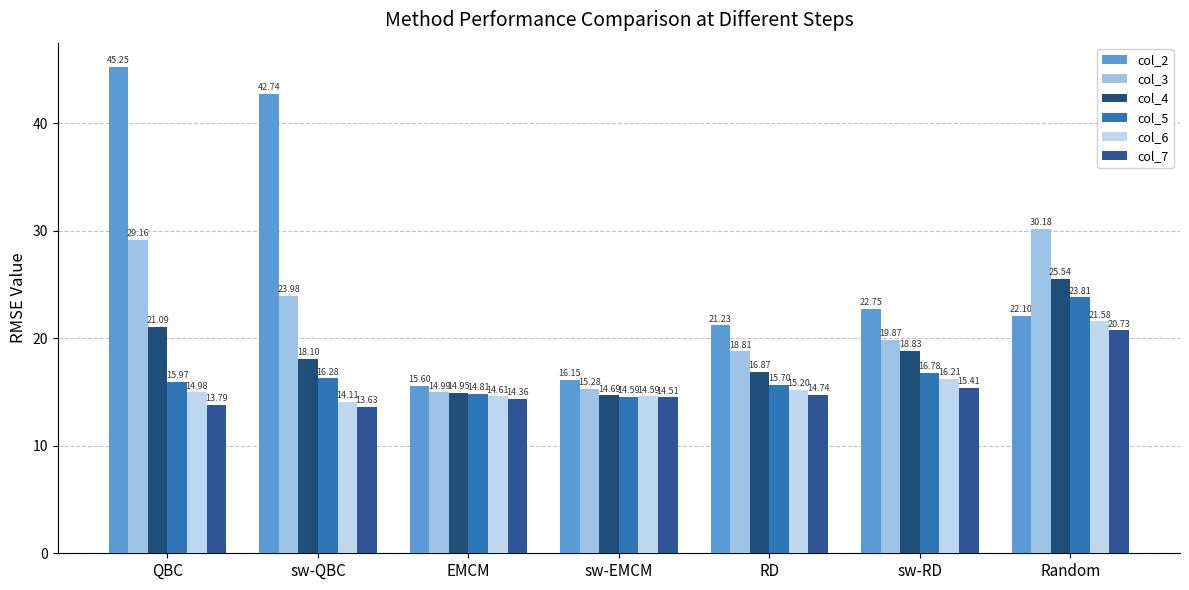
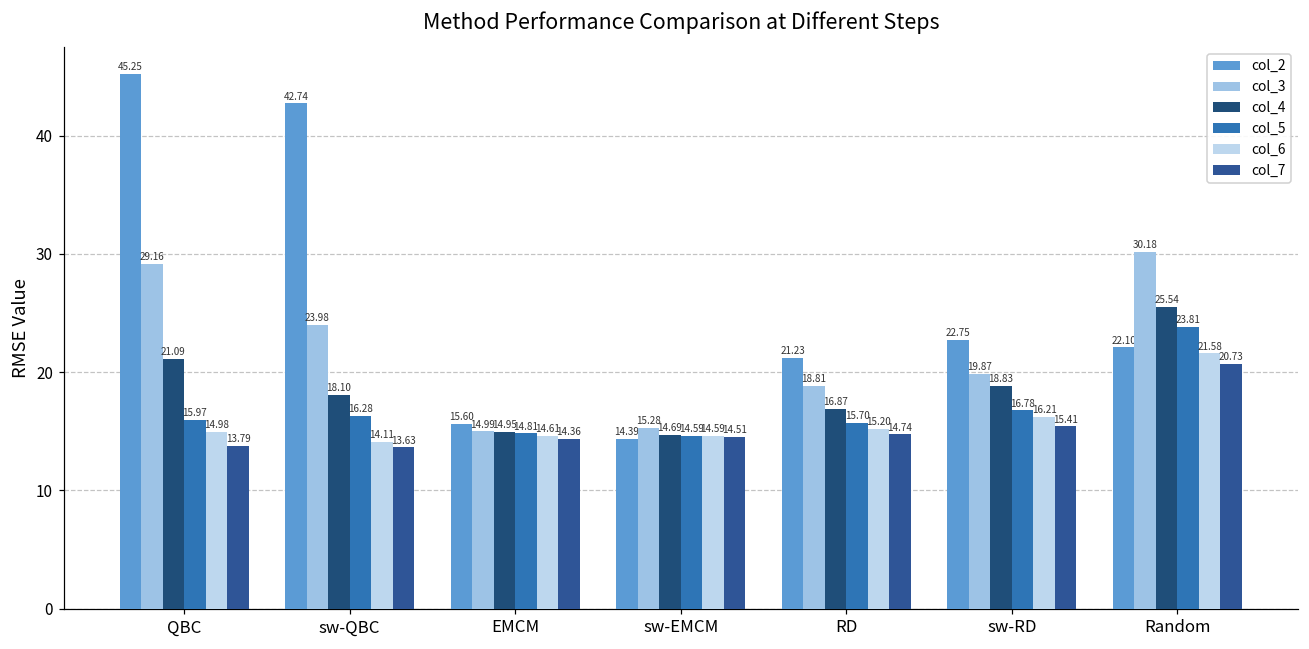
col_2, sw-EMCM: 16.15 -> 14.39
